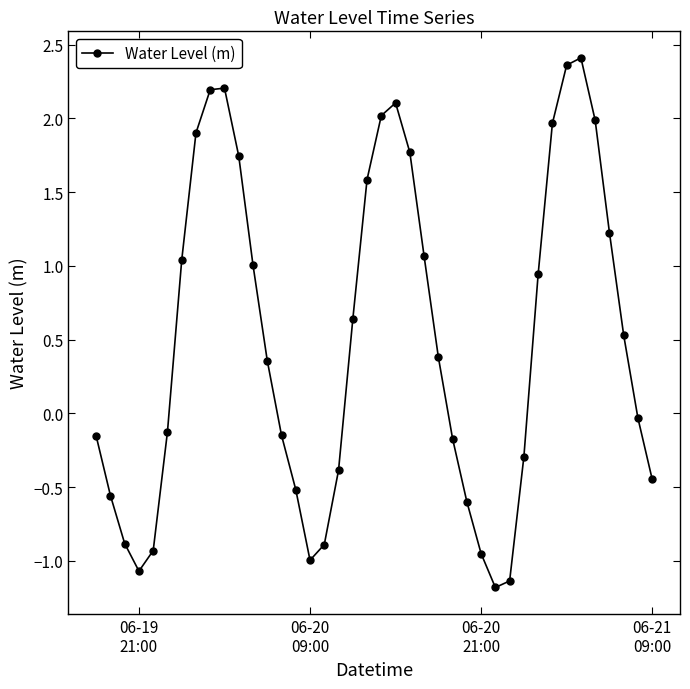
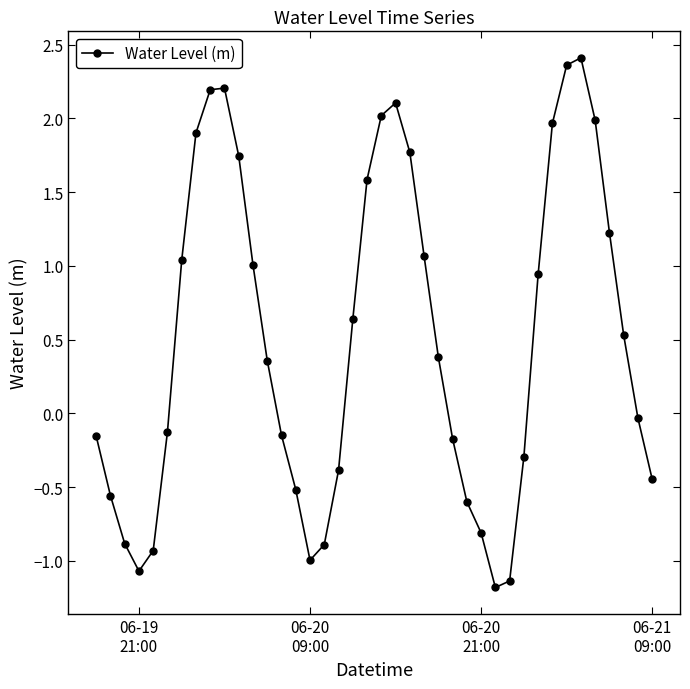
06-20 21:00: -0.95 -> -0.81
